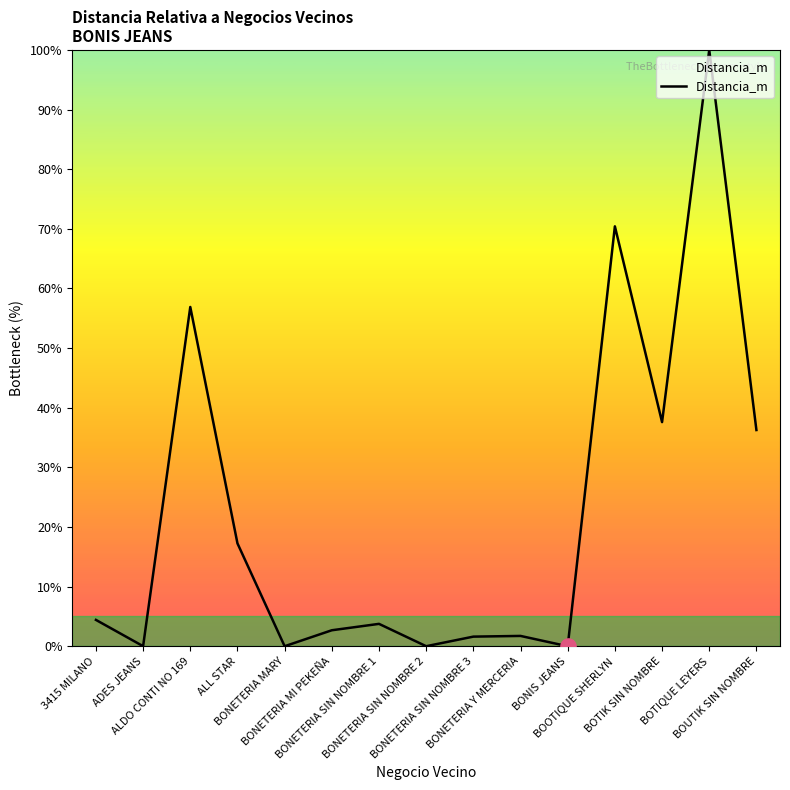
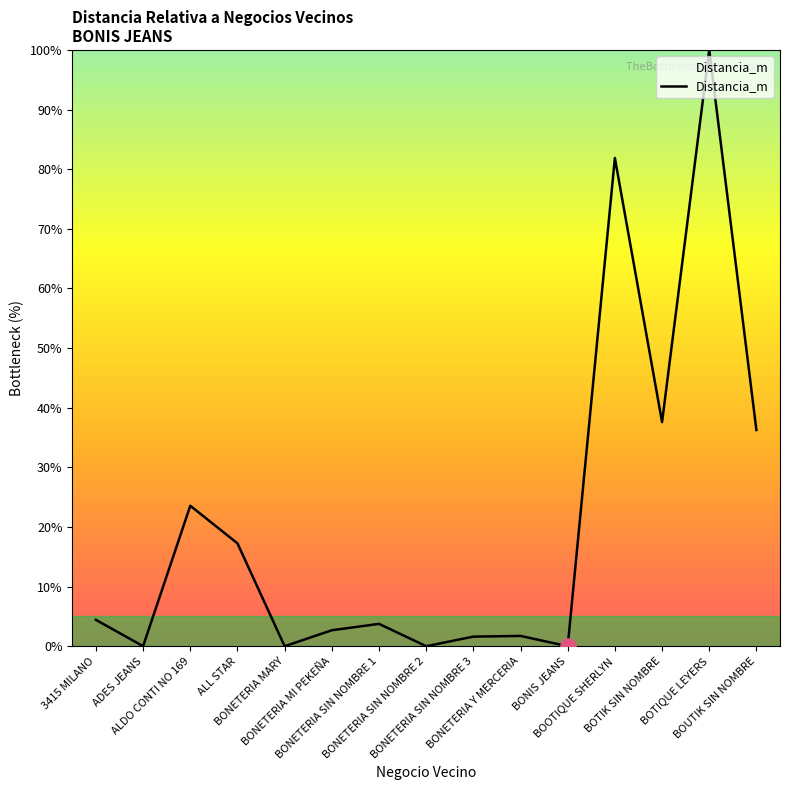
Distancia_m, ALDO CONTI NO 169: 57% -> 24%
Distancia_m, BOOTIQUE SHERLYN: 70% -> 82%
